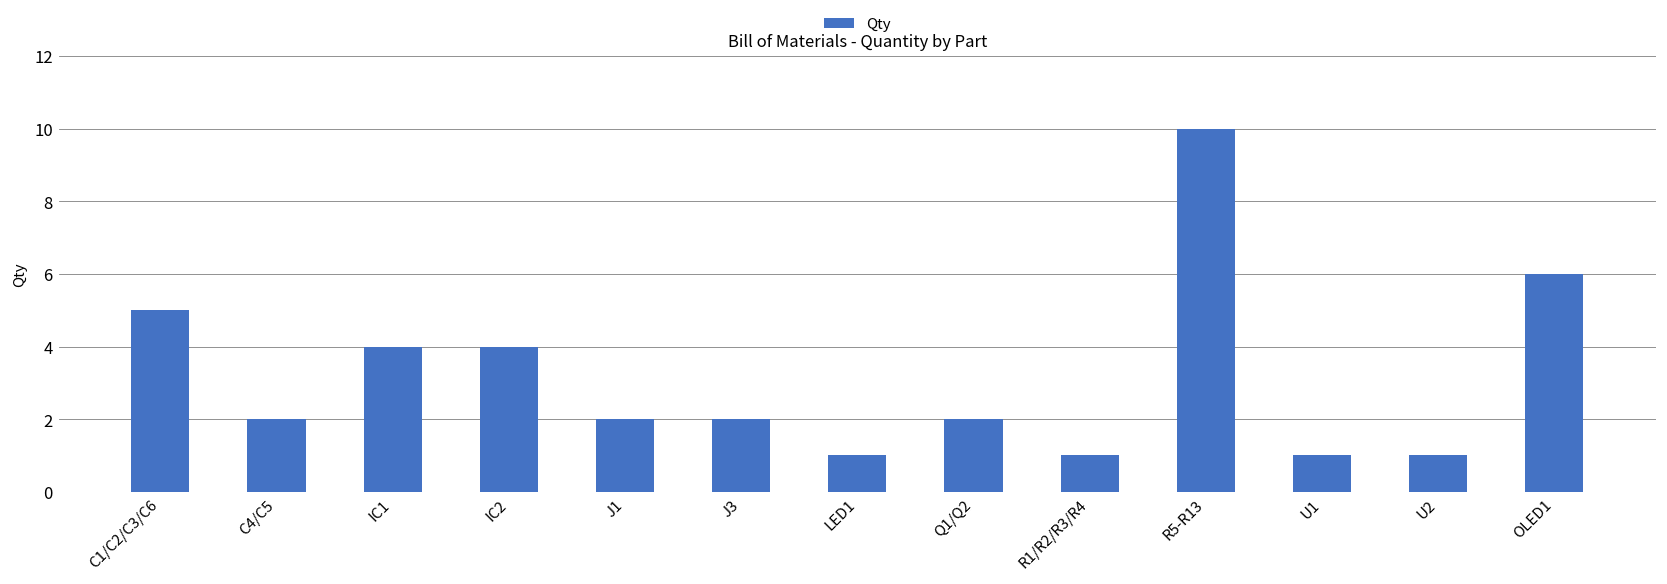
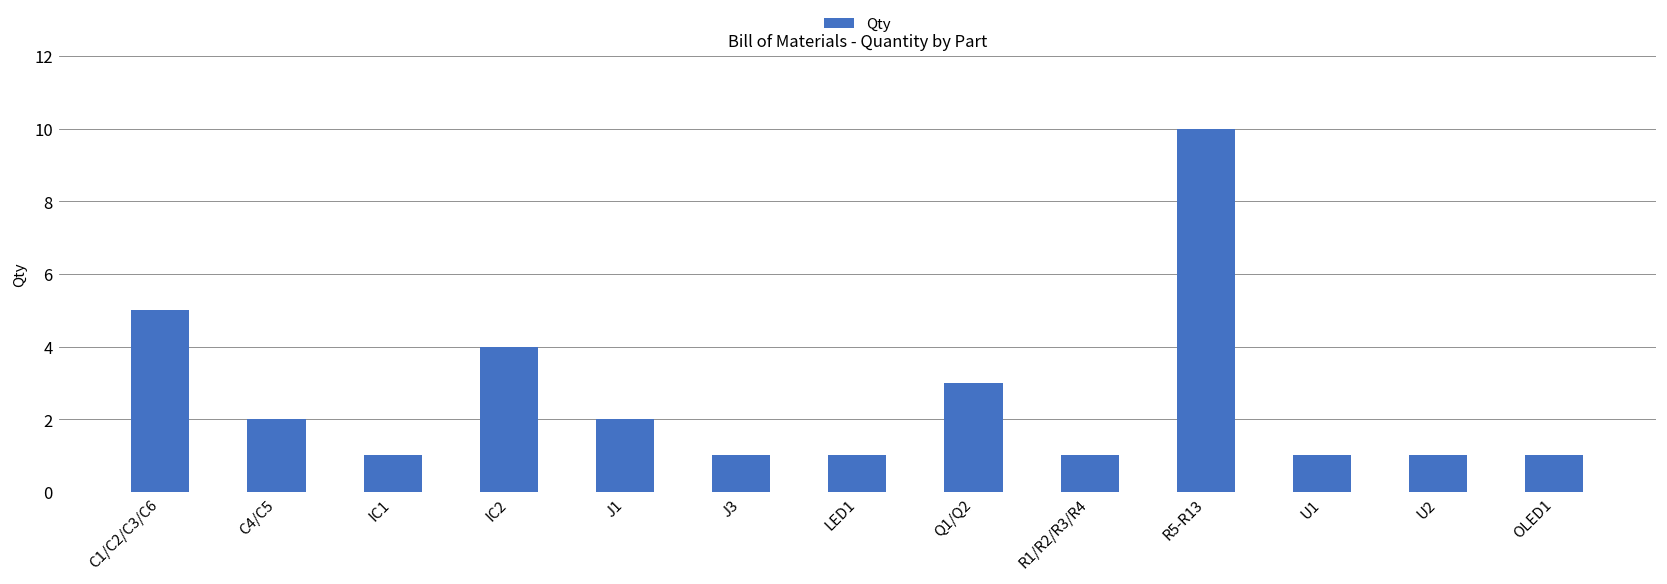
IC1: 4 -> 1
J3: 2 -> 1
Q1/Q2: 2 -> 3
OLED1: 6 -> 1
